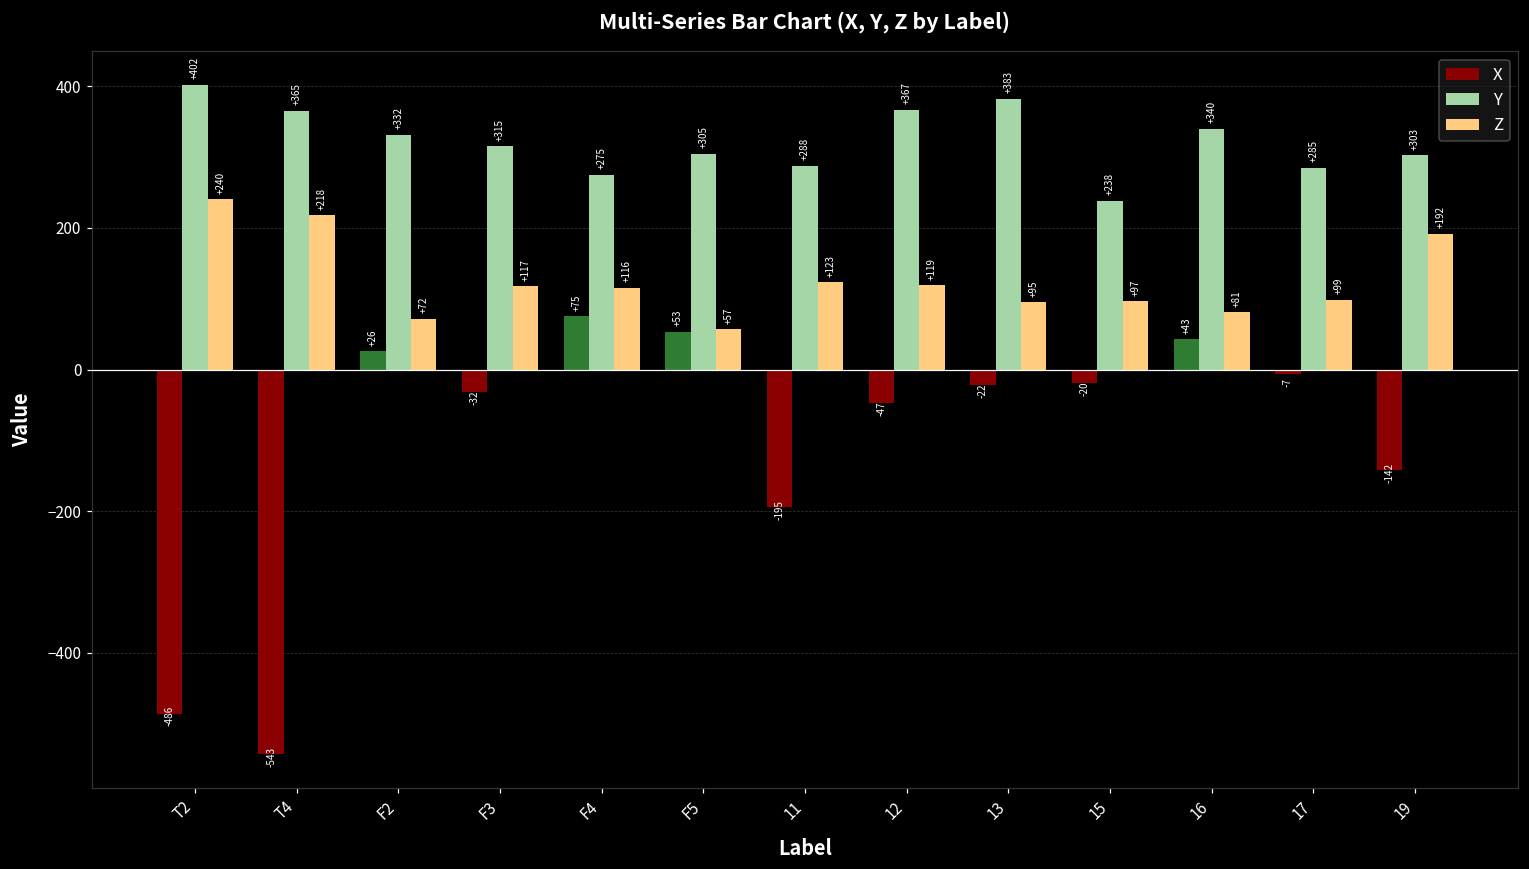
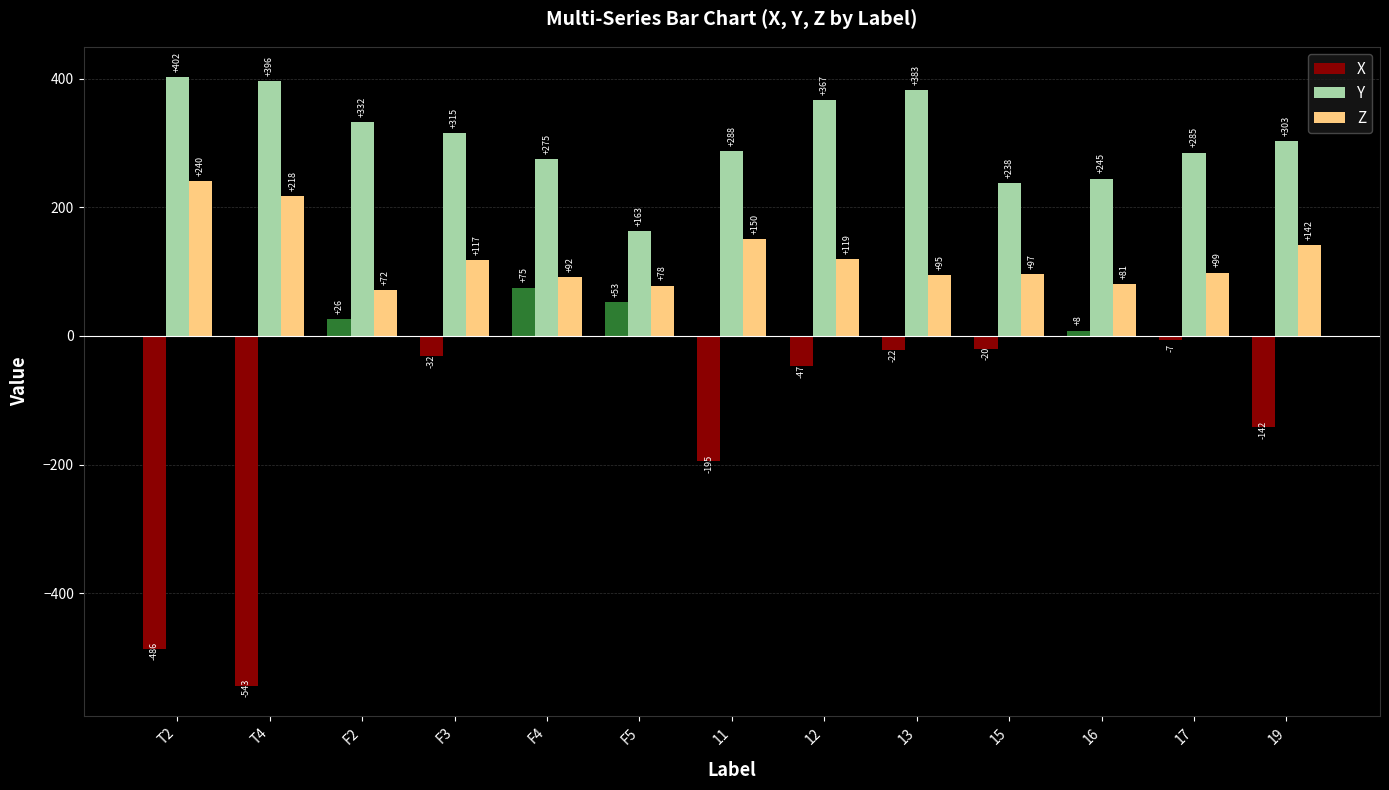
Y, T4: +365 -> +396
Z, F4: +116 -> +92
Y, F5: +305 -> +163
Z, F5: +57 -> +78
Z, 11: +123 -> +150
X, 16: +43 -> +8
Y, 16: +340 -> +245
Z, 19: +192 -> +142
